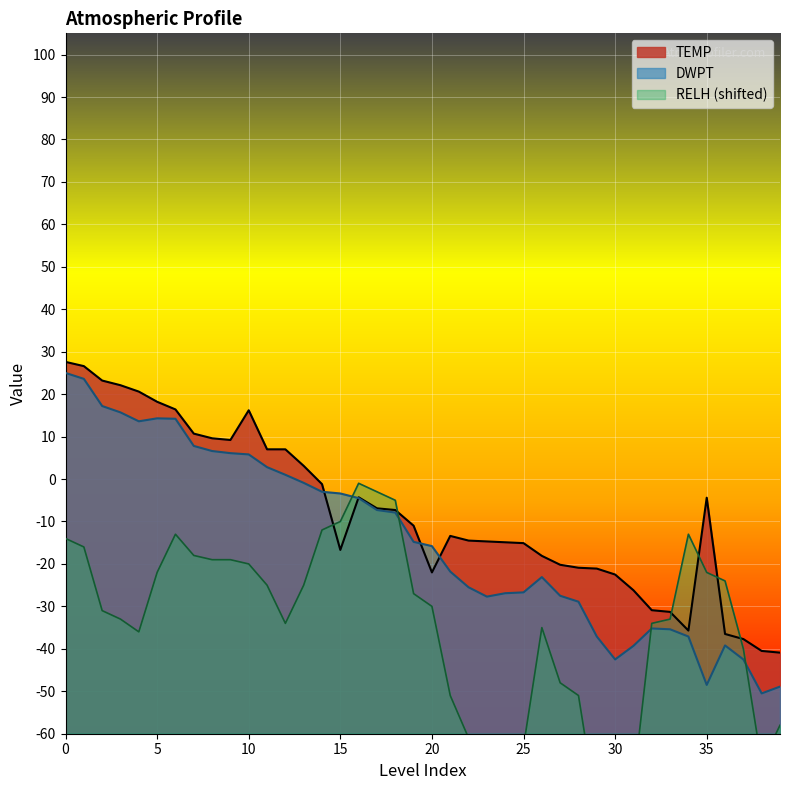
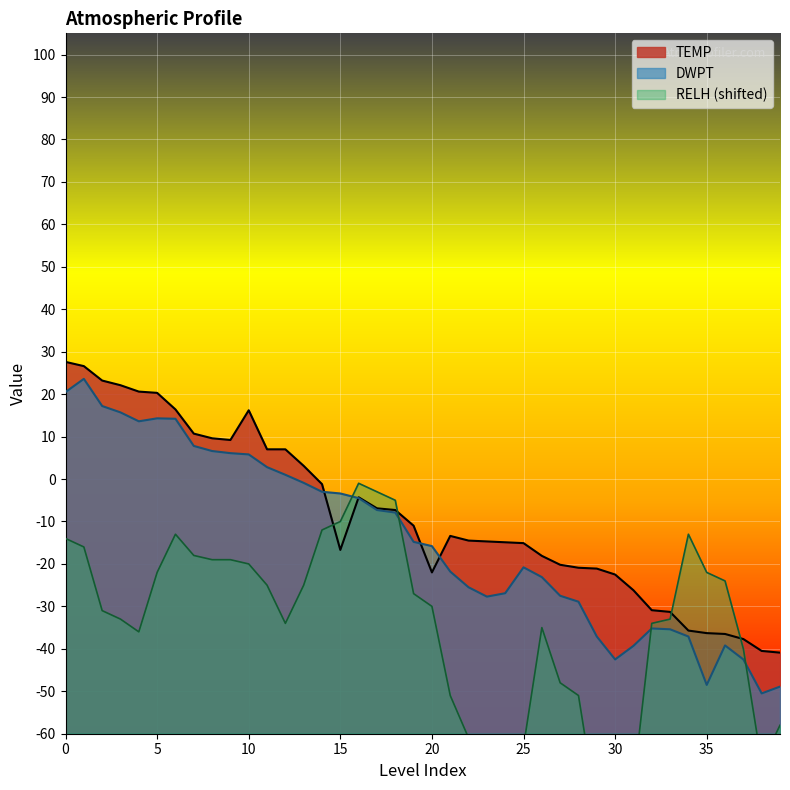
DWPT, 0: 25 -> 21
TEMP, 5: 18 -> 20
DWPT, 25: -27 -> -21
TEMP, 35: -4 -> -36
